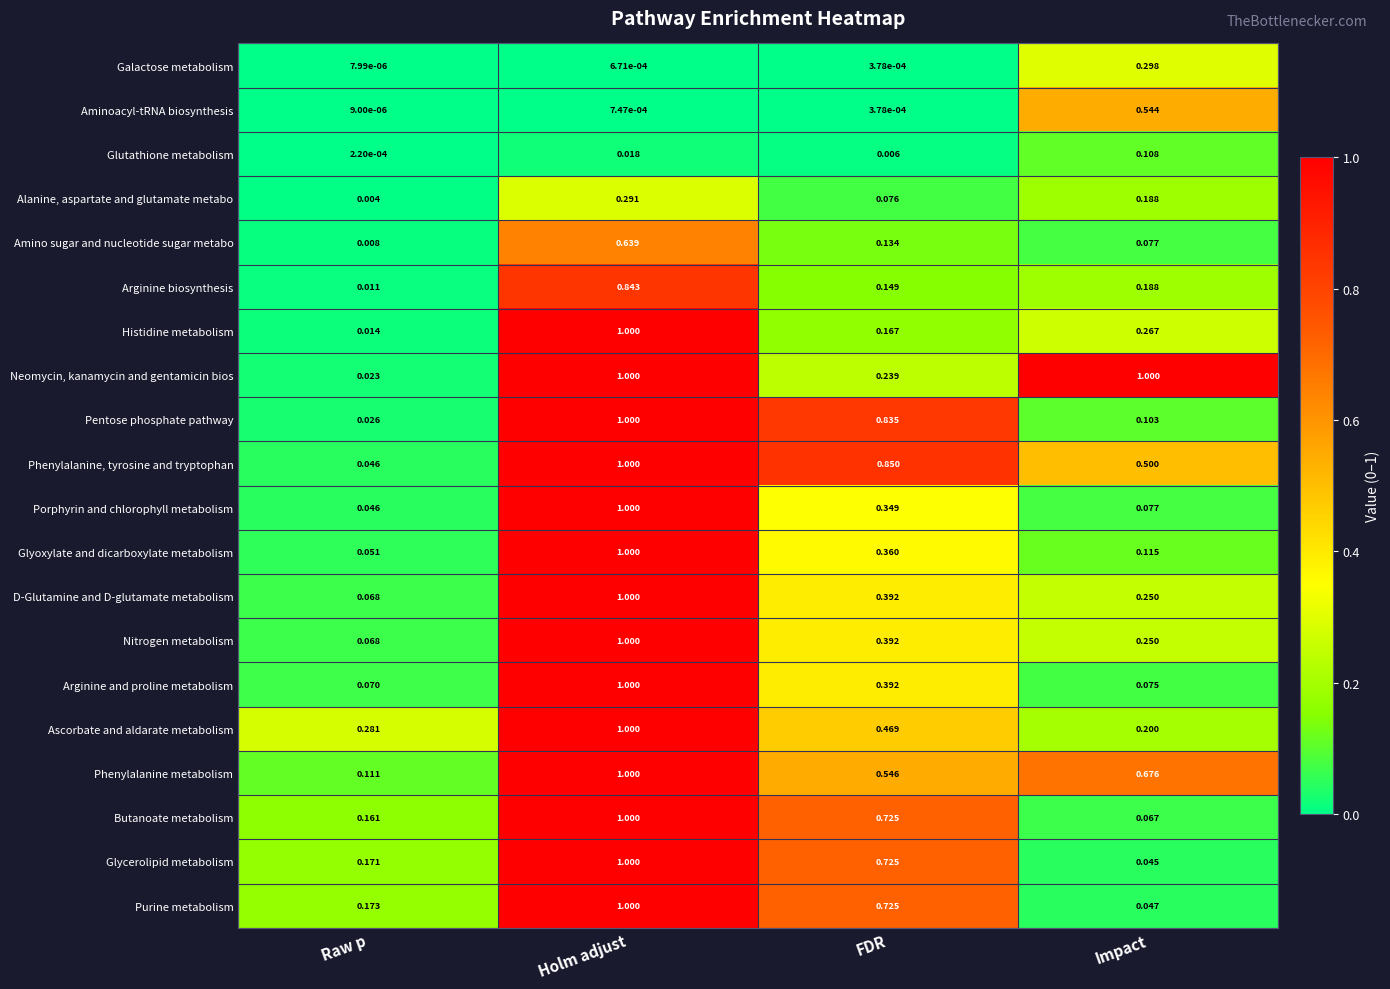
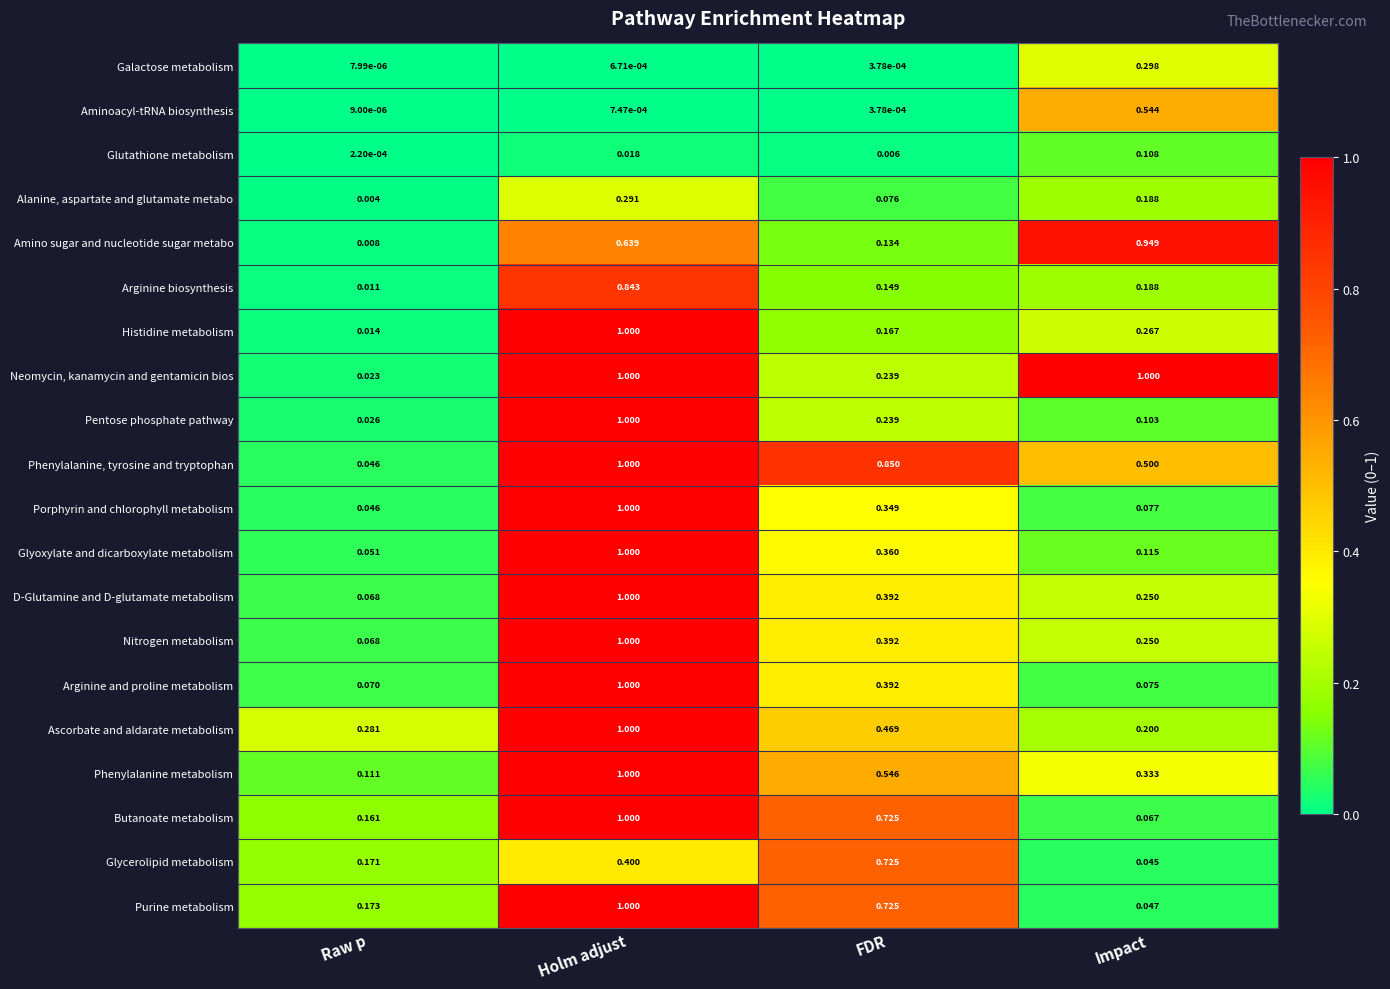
Amino sugar and nucleotide sugar metabo, Impact: 0.077 -> 0.949
Pentose phosphate pathway, FDR: 0.835 -> 0.239
Phenylalanine metabolism, Impact: 0.676 -> 0.333
Glycerolipid metabolism, Holm adjust: 1.000 -> 0.400
